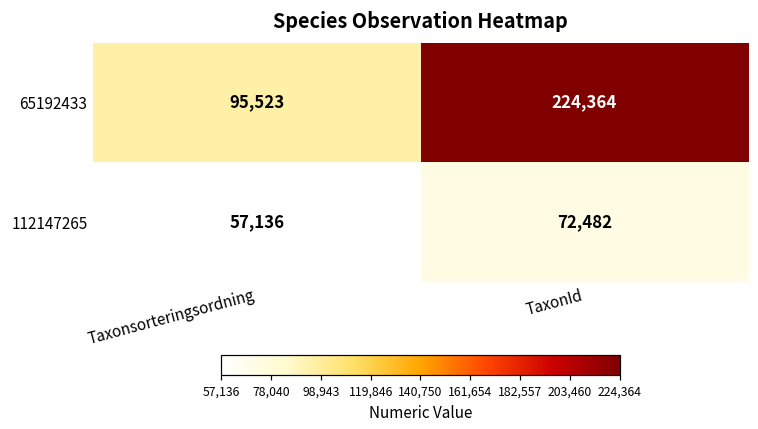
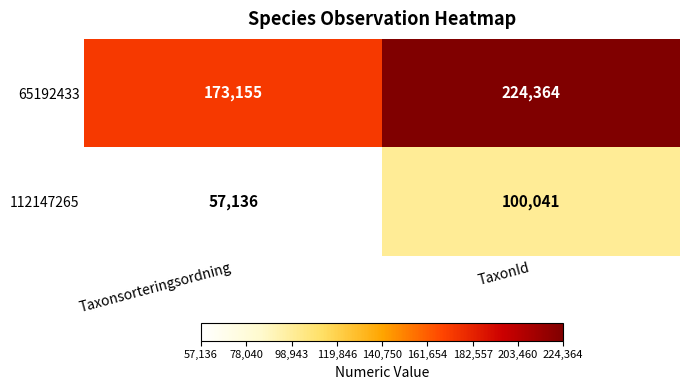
65192433, Taxonsorteringsordning: 95,523 -> 173,155
112147265, TaxonId: 72,482 -> 100,041
